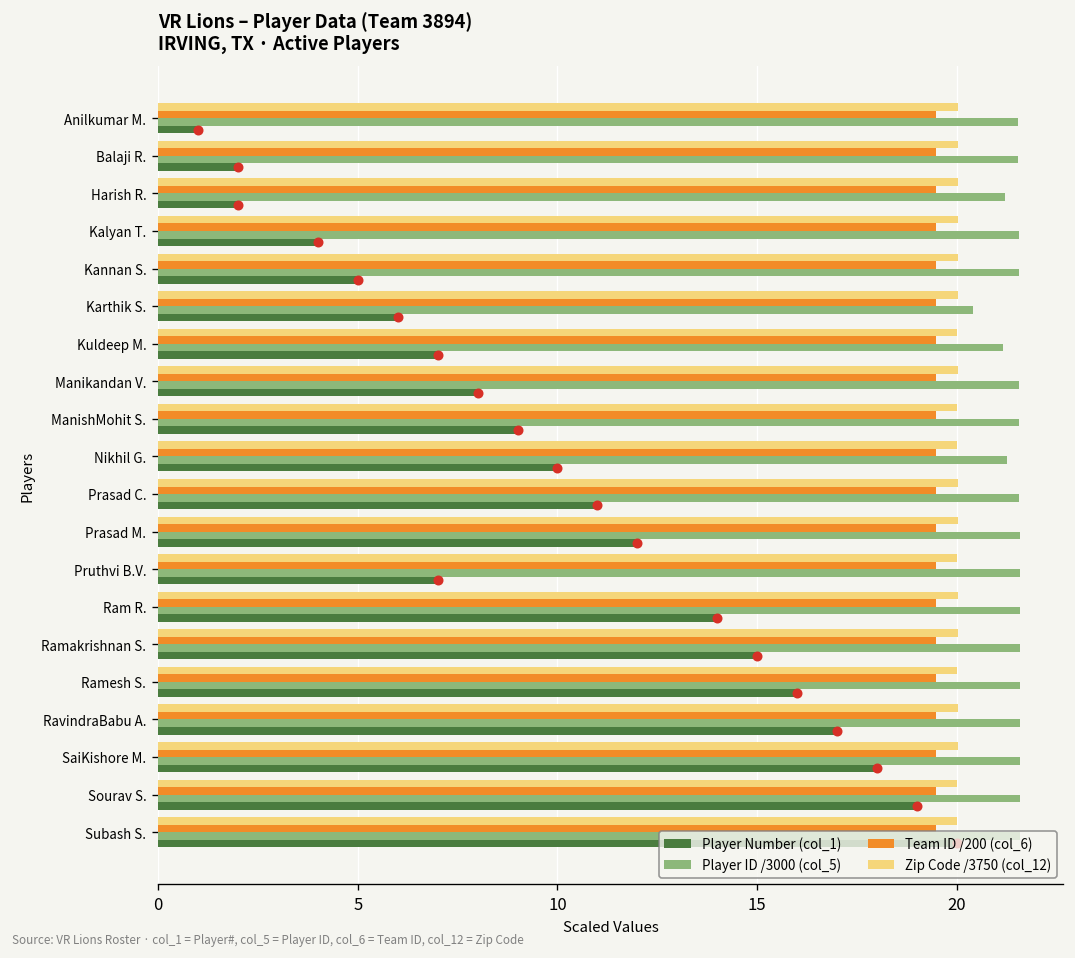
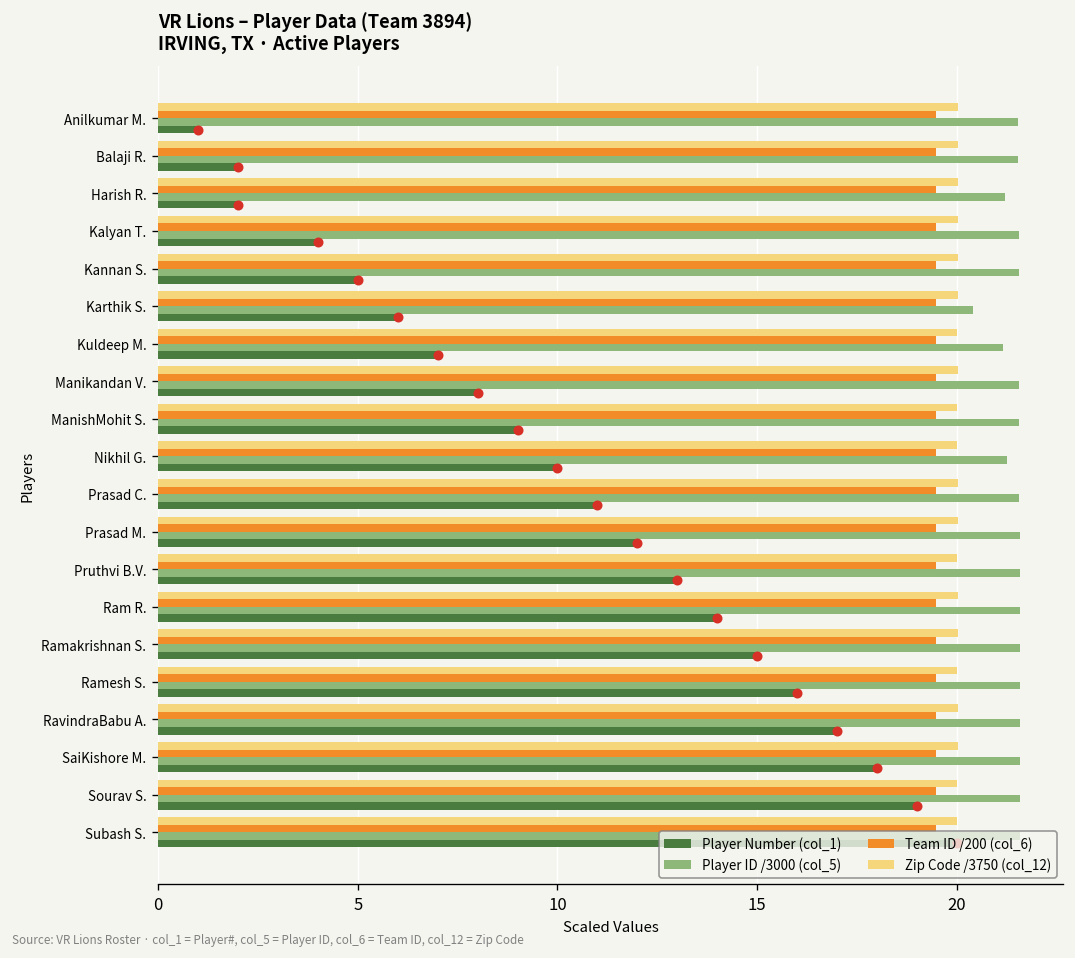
Player Number (col_1), Pruthvi B.V.: 7 -> 13
